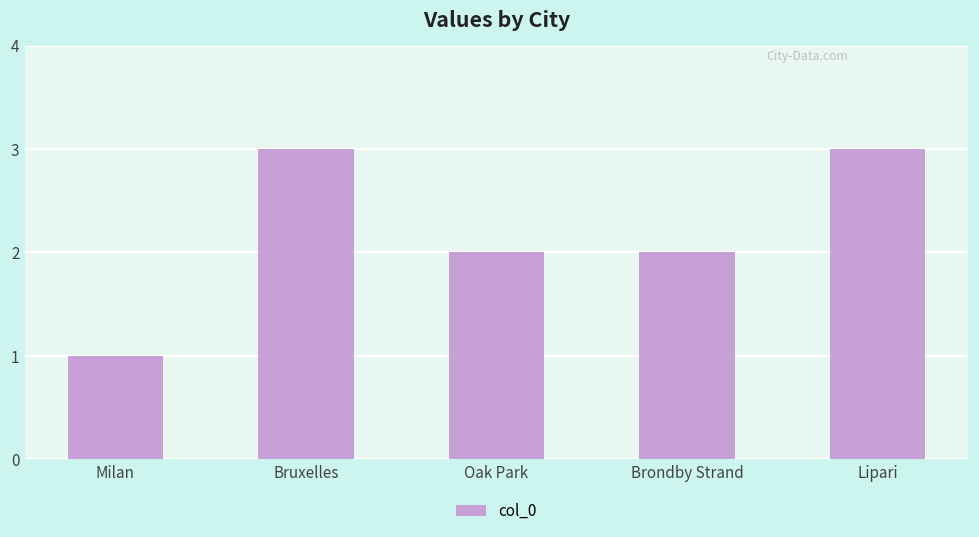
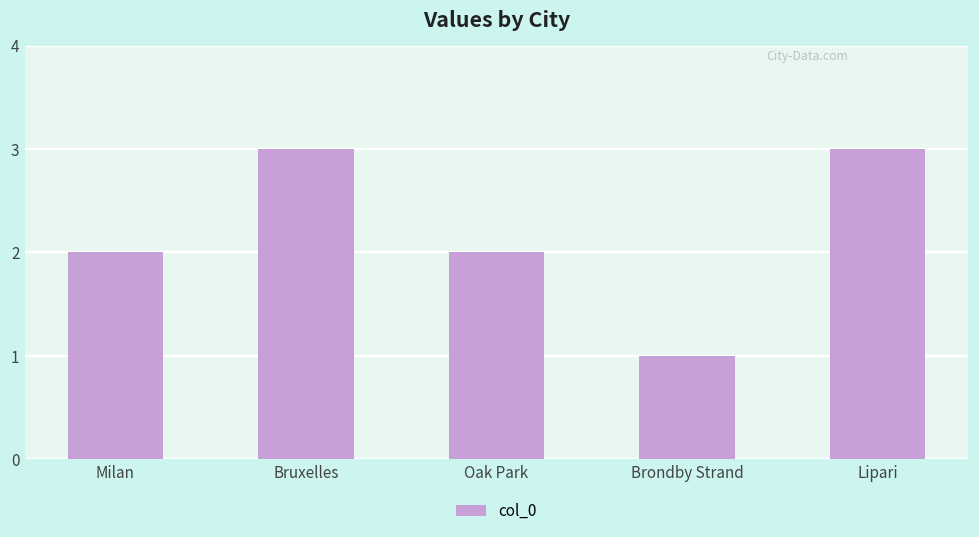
Milan: 1 -> 2
Brondby Strand: 2 -> 1
